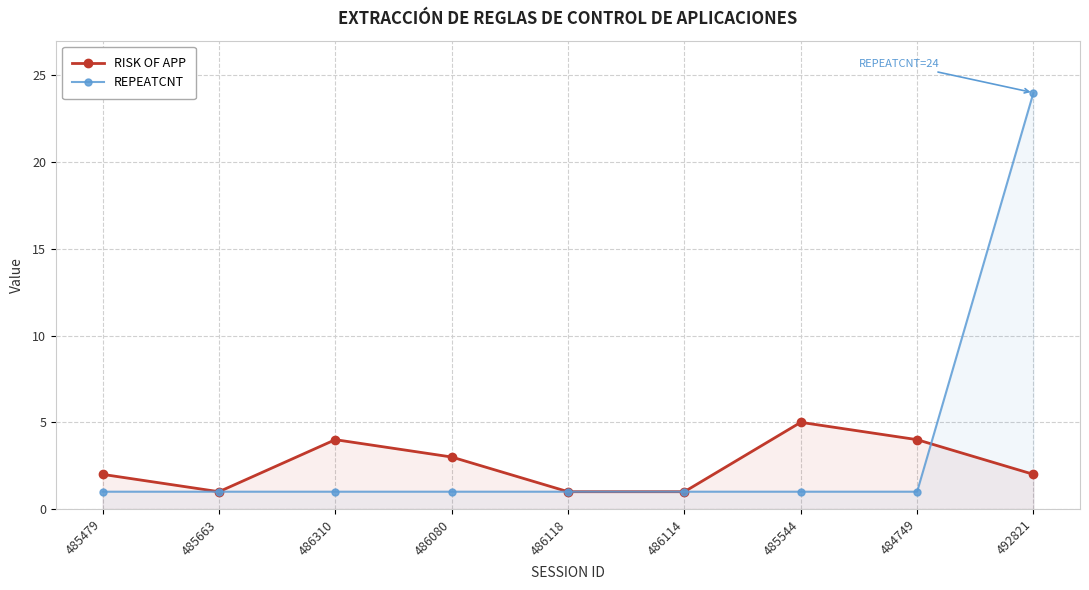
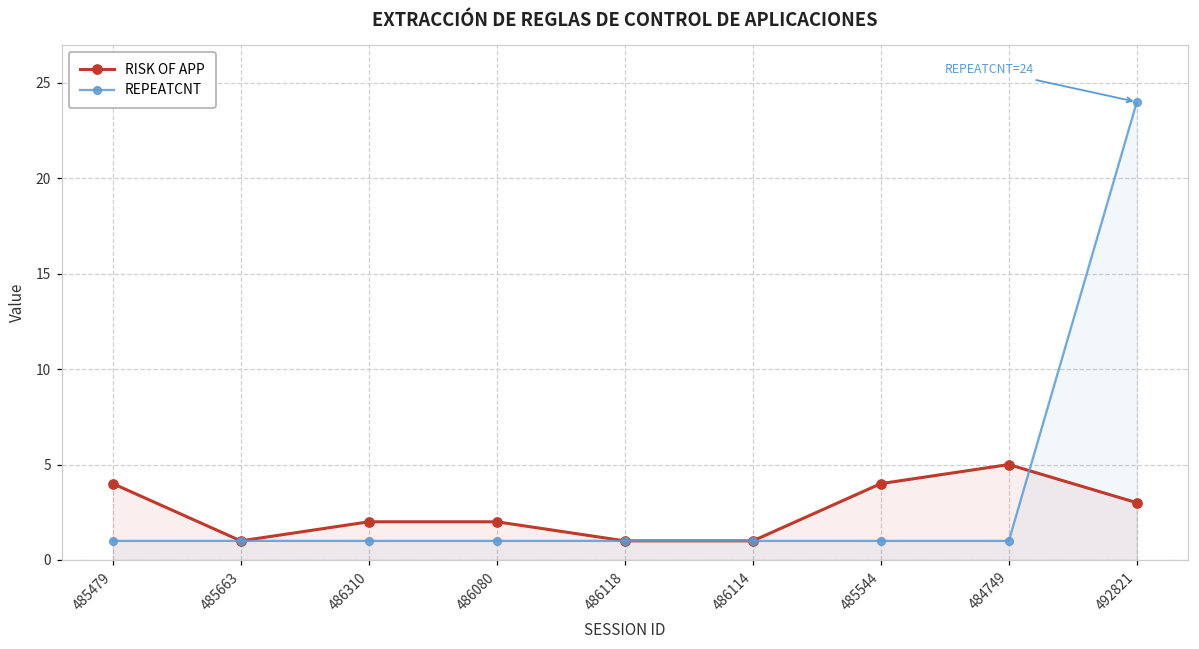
RISK OF APP, 485479: 2 -> 4
RISK OF APP, 486310: 4 -> 2
RISK OF APP, 486080: 3 -> 2
RISK OF APP, 485544: 5 -> 4
RISK OF APP, 484749: 4 -> 5
RISK OF APP, 492821: 2 -> 3
